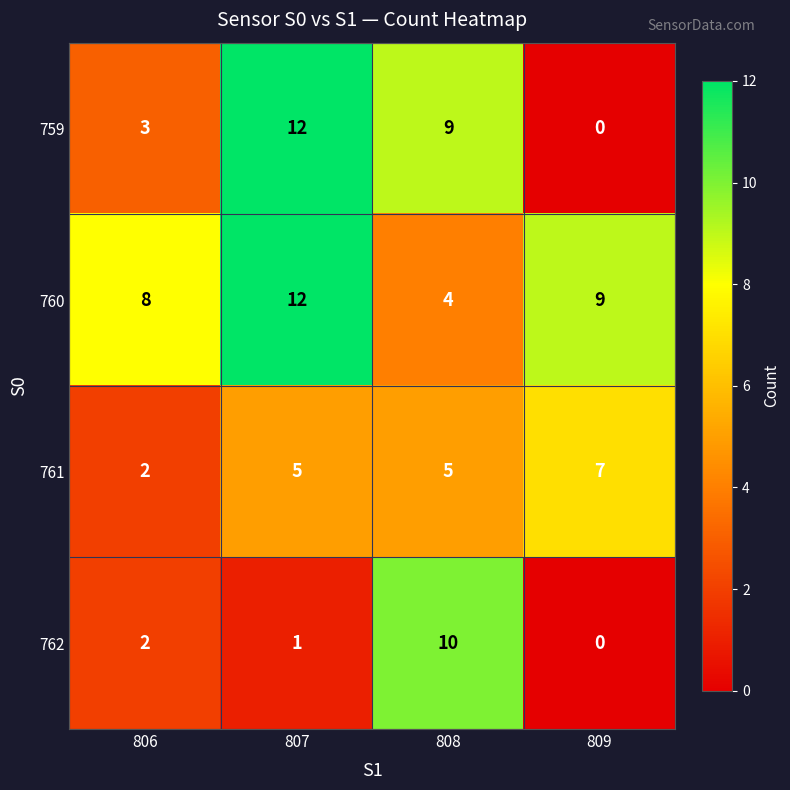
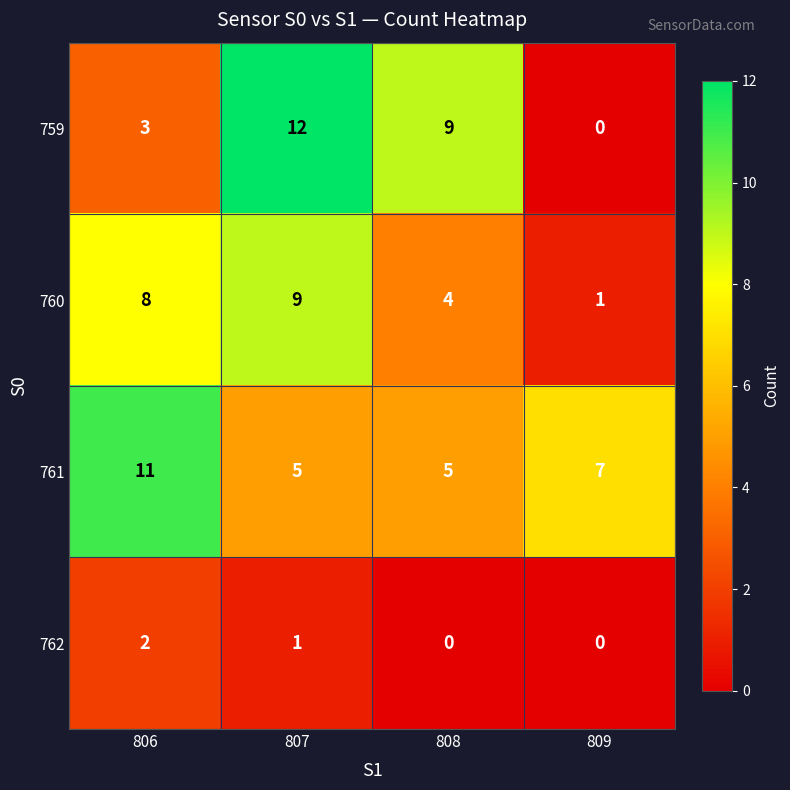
760, 807: 12 -> 9
760, 809: 9 -> 1
761, 806: 2 -> 11
762, 808: 10 -> 0
